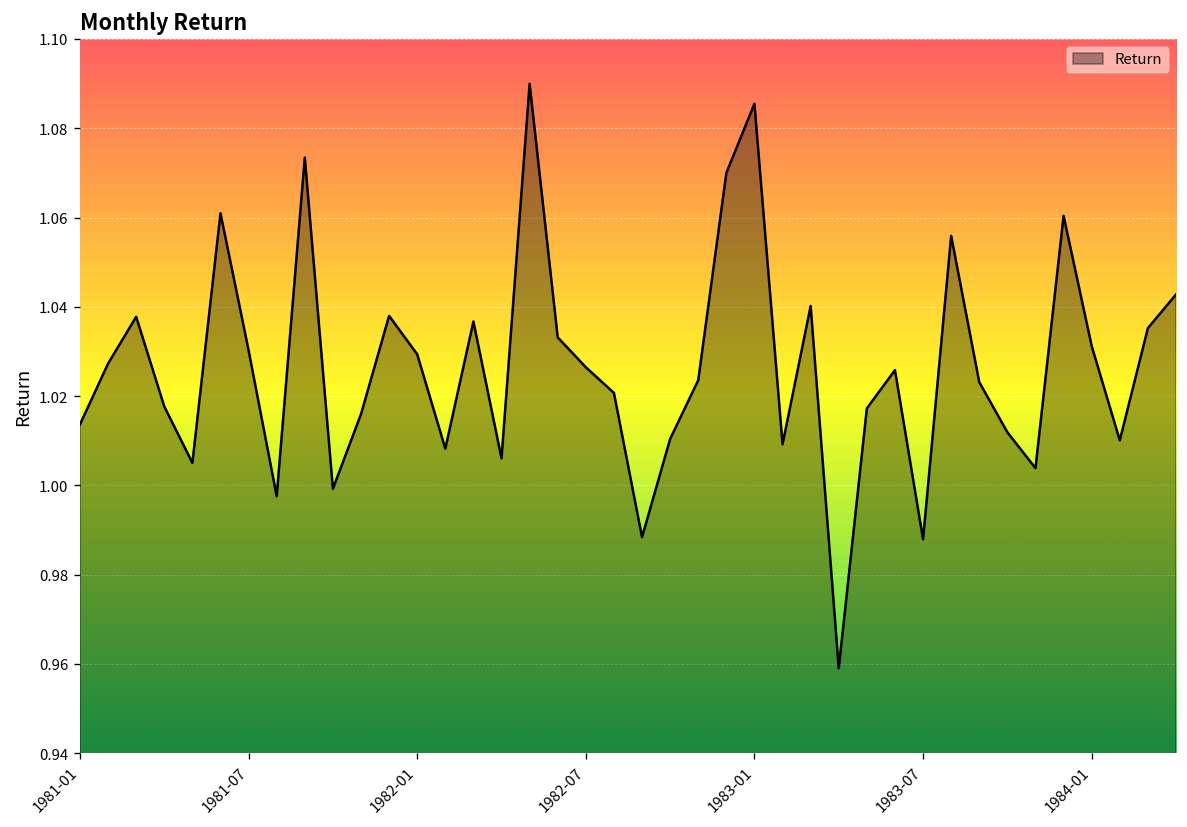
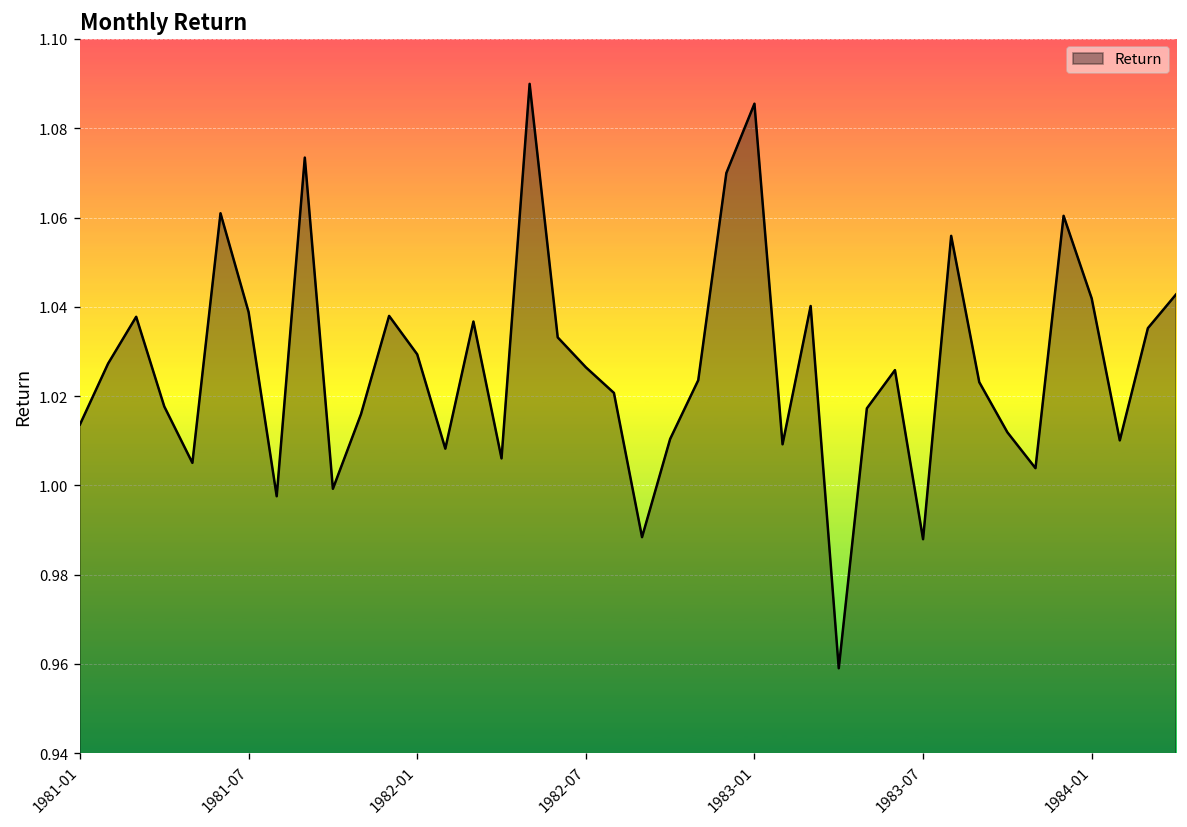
1981-07: 1.030 -> 1.039
1984-01: 1.031 -> 1.042
